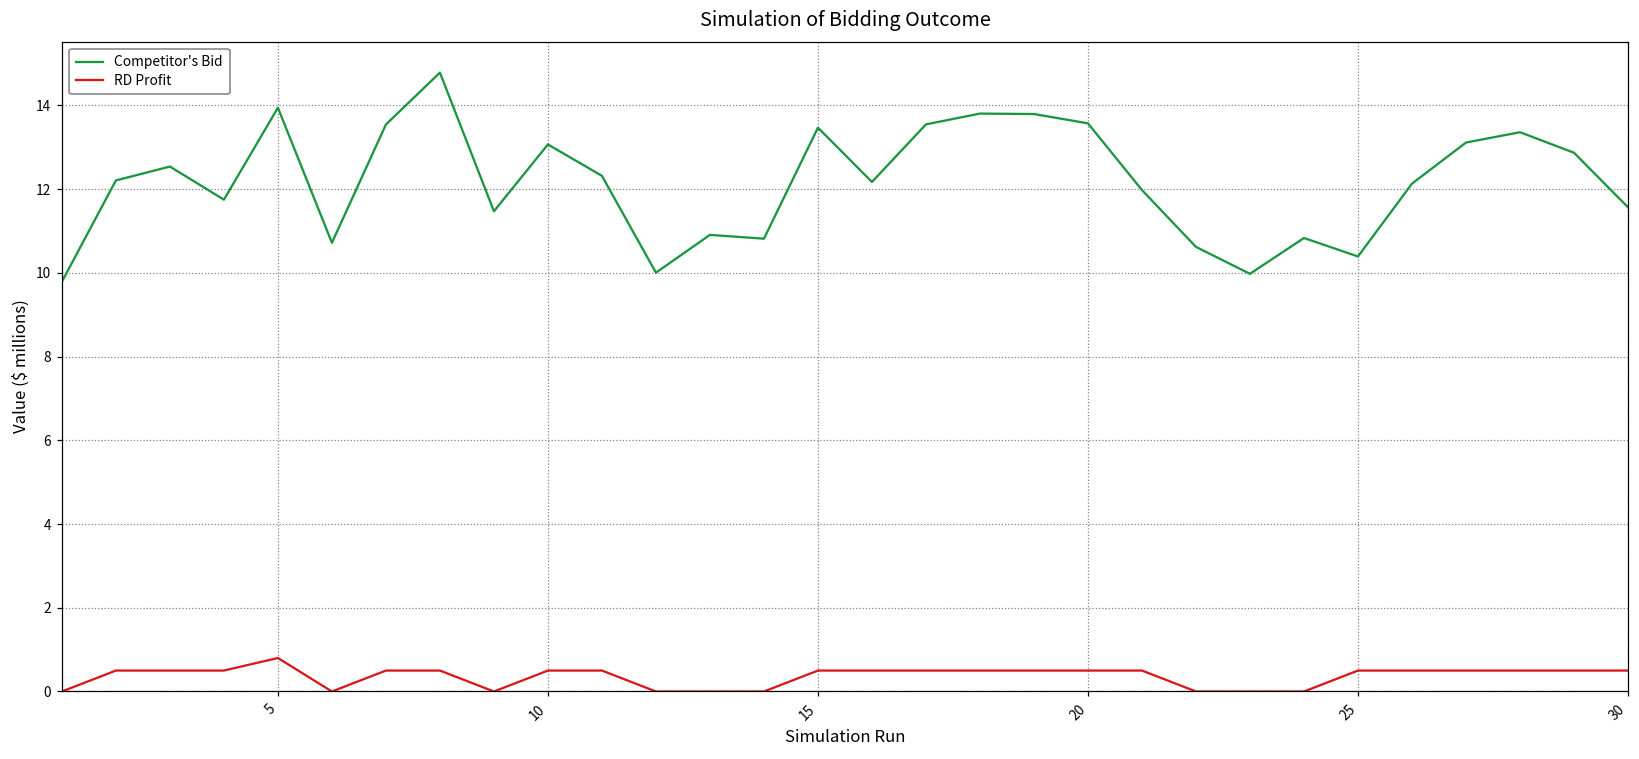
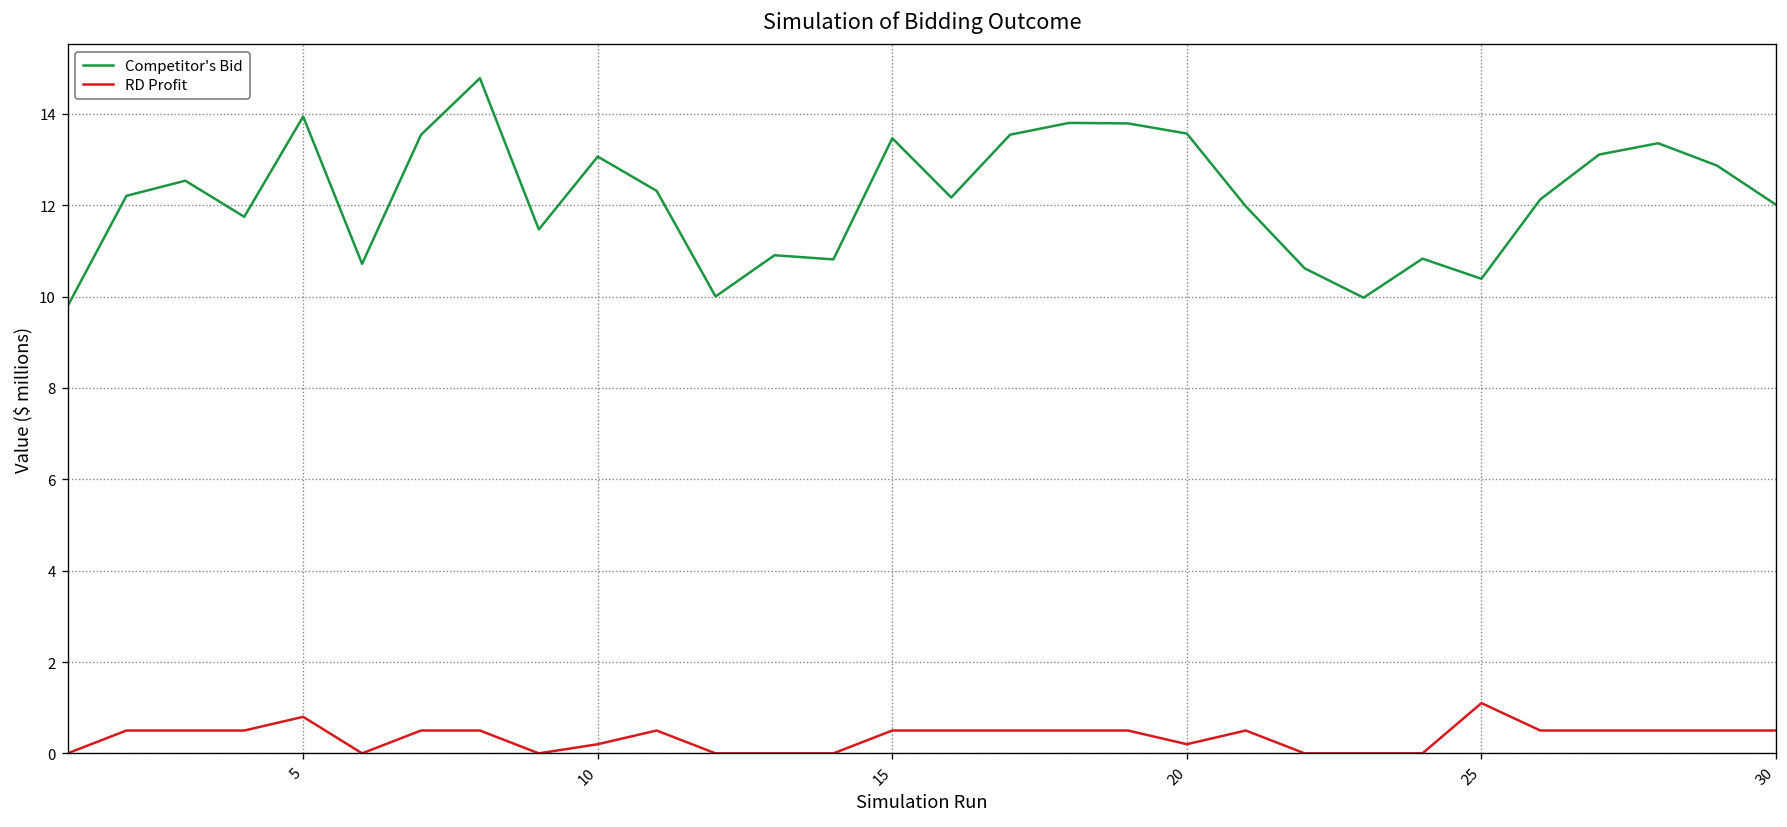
RD Profit, 10: 0.5 -> 0.2
RD Profit, 20: 0.5 -> 0.2
RD Profit, 25: 0.5 -> 1.1
Competitor's Bid, 30: 11.6 -> 12.0
